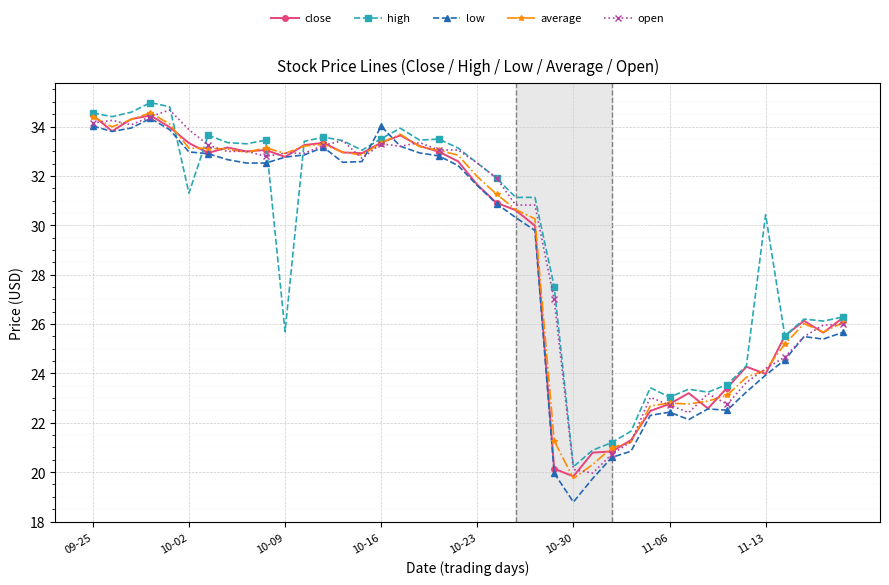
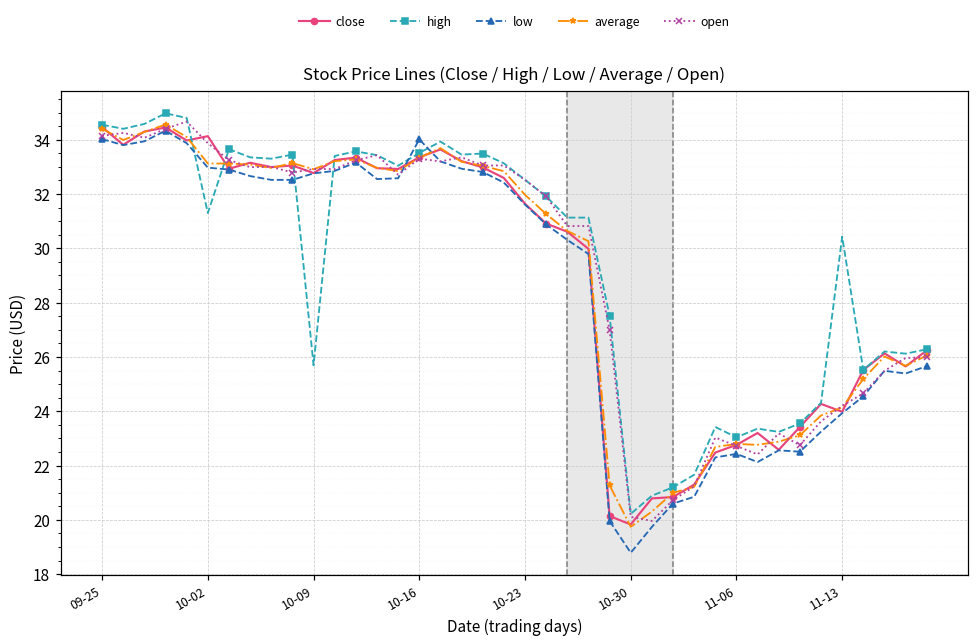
close, 10-02: 33.3 -> 34.1
